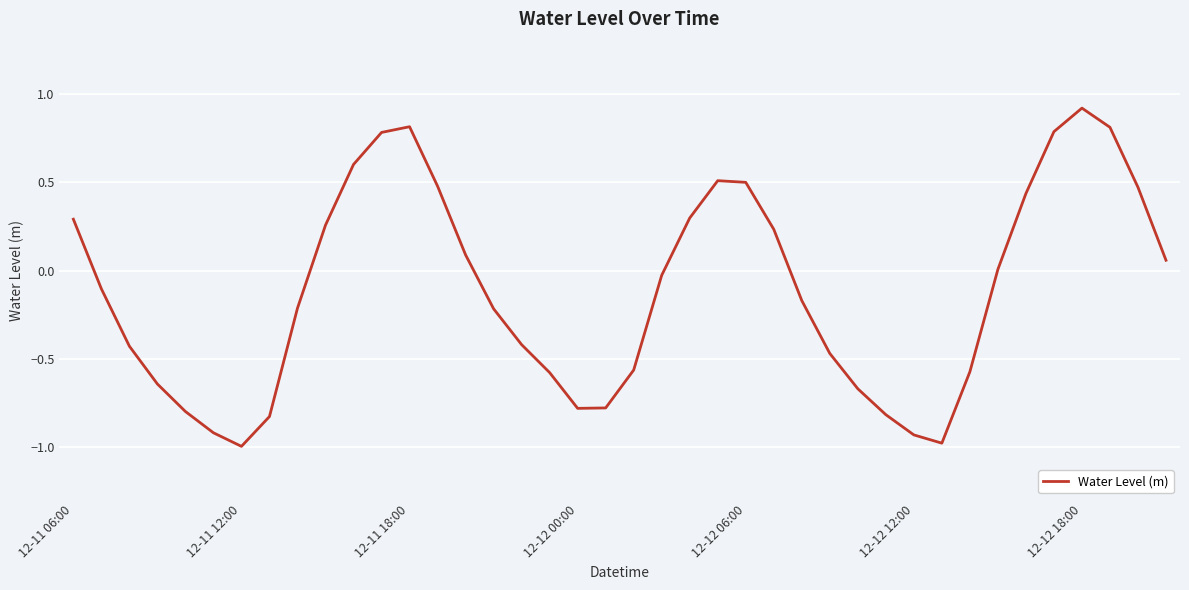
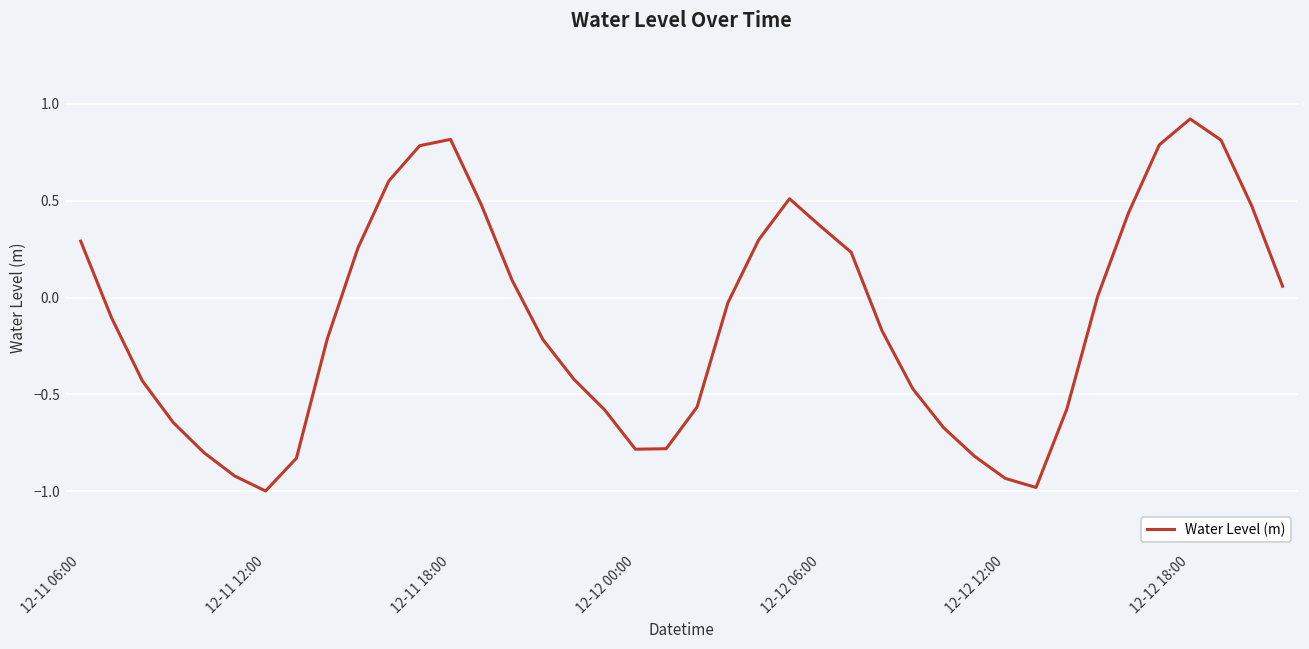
12-12 06:00: 0.50 -> 0.37
